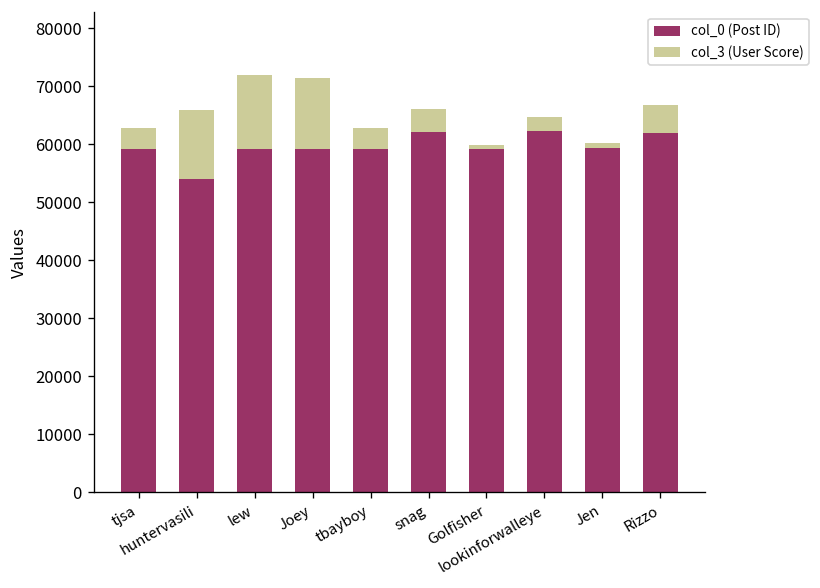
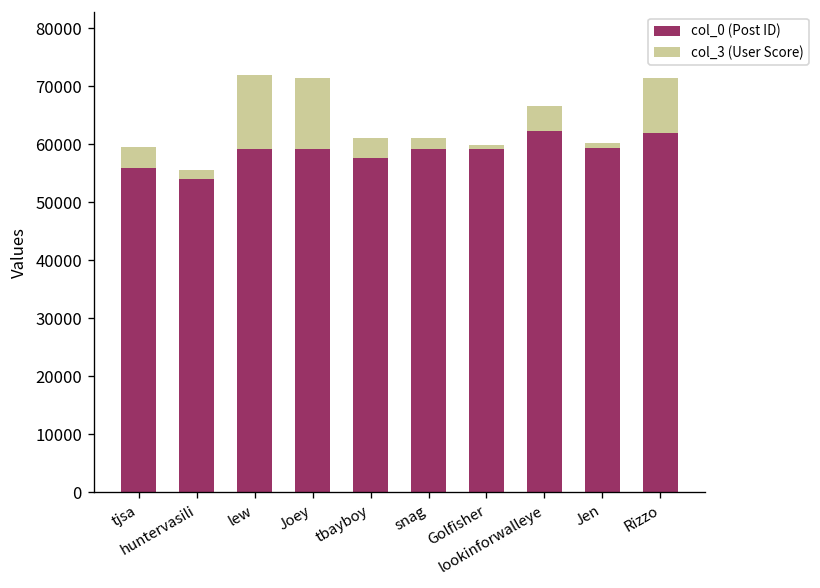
col_0 (Post ID), tjsa: 59000 -> 56000
col_3 (User Score), huntervasili: 12000 -> 2000
col_0 (Post ID), tbayboy: 59000 -> 58000
col_0 (Post ID), snag: 62000 -> 59000
col_3 (User Score), snag: 4000 -> 2000
col_3 (User Score), lookinforwalleye: 2000 -> 4000
col_3 (User Score), Rizzo: 5000 -> 9000
